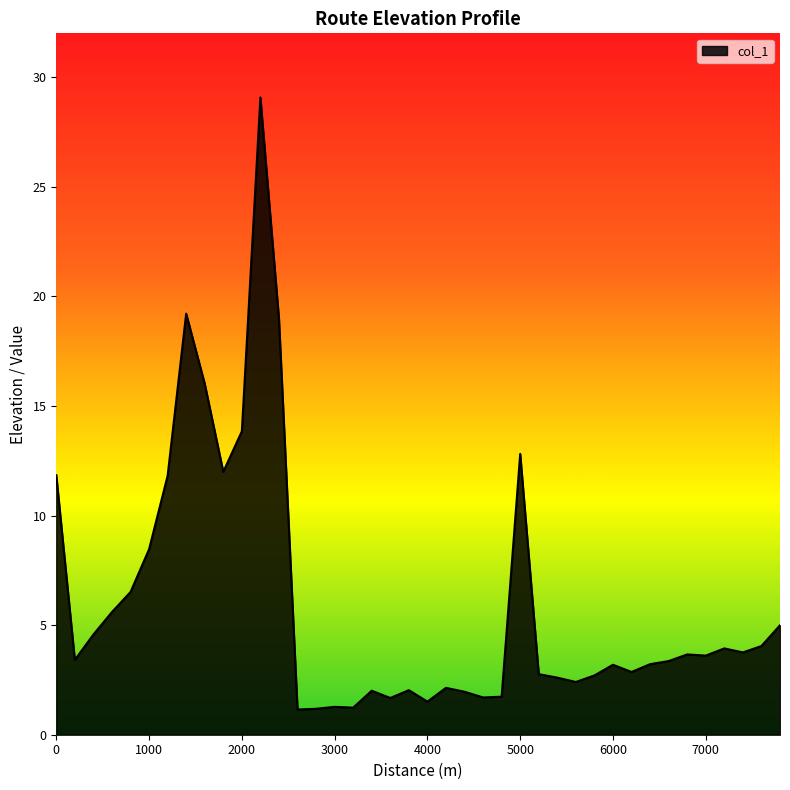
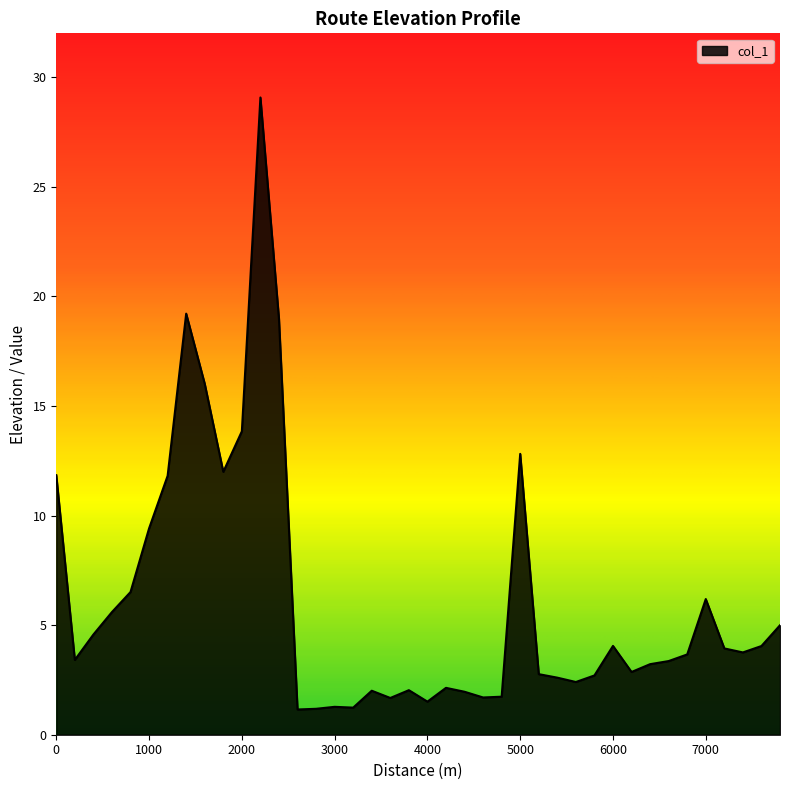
1000: 8.5 -> 9.4
6000: 3.2 -> 4.1
7000: 3.6 -> 6.2
